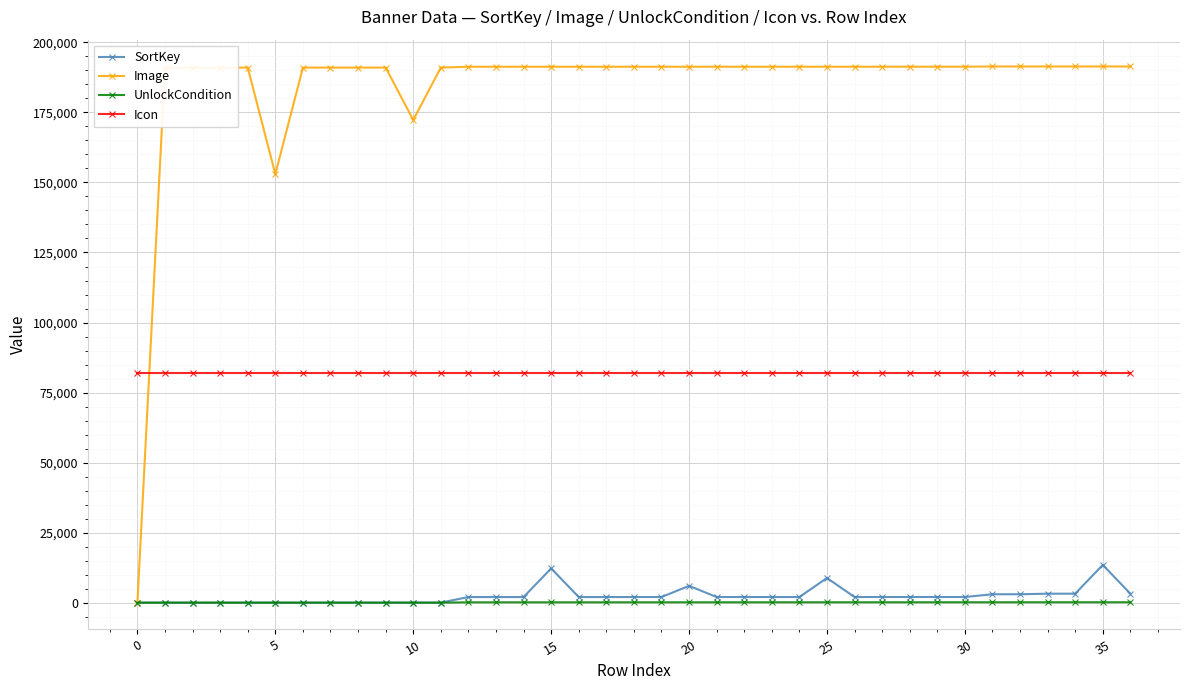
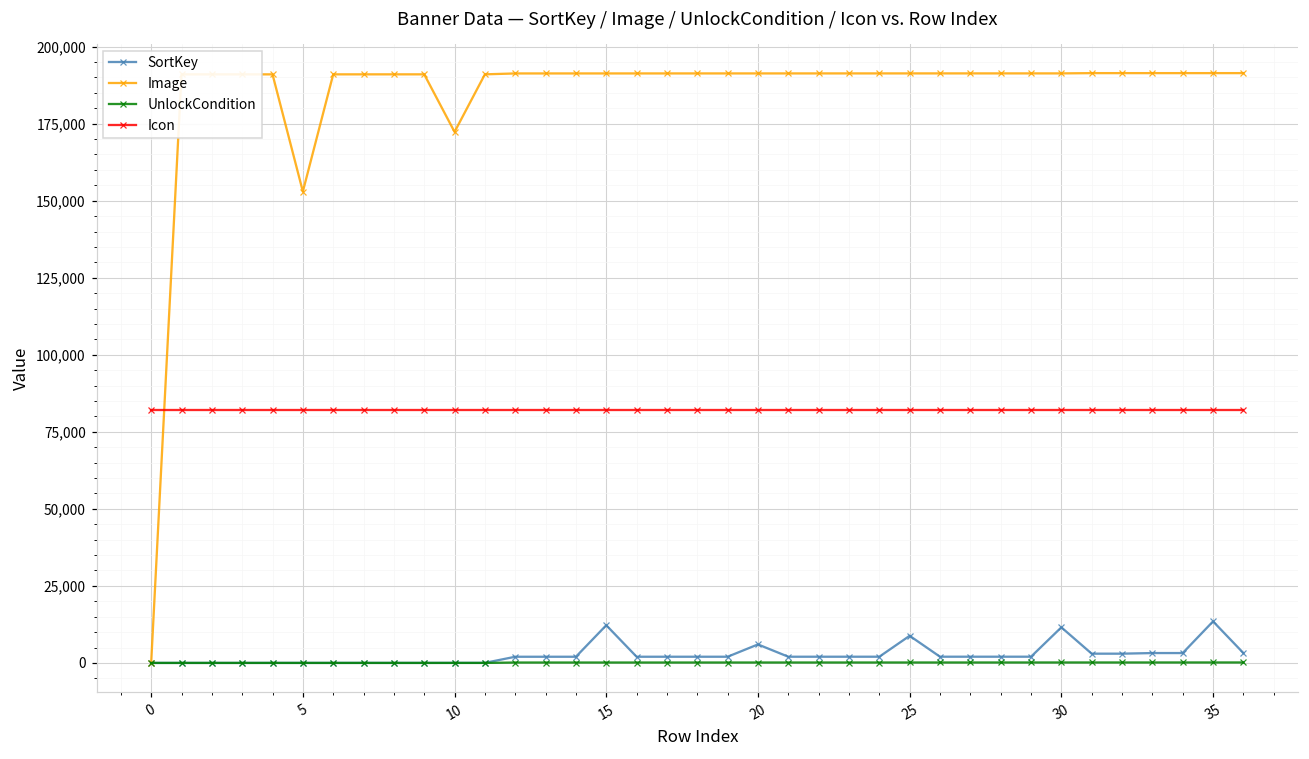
SortKey, 30: 2,000 -> 12,000
